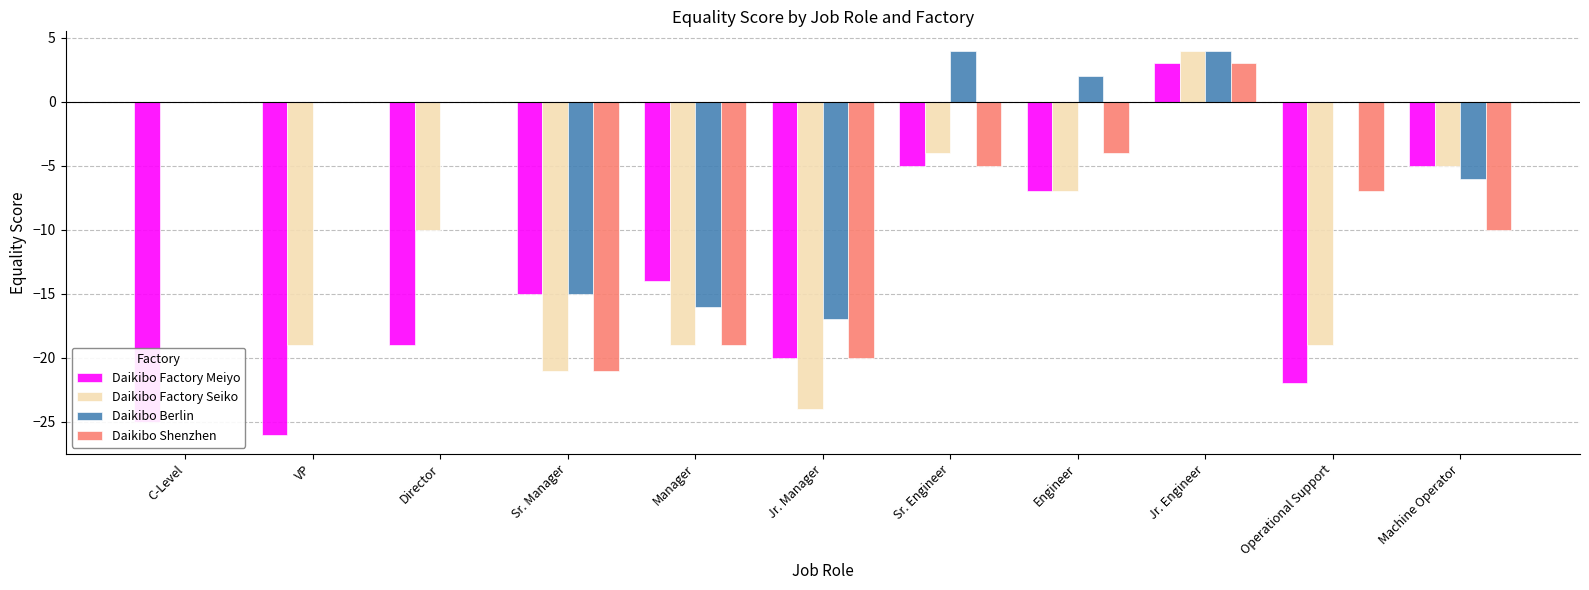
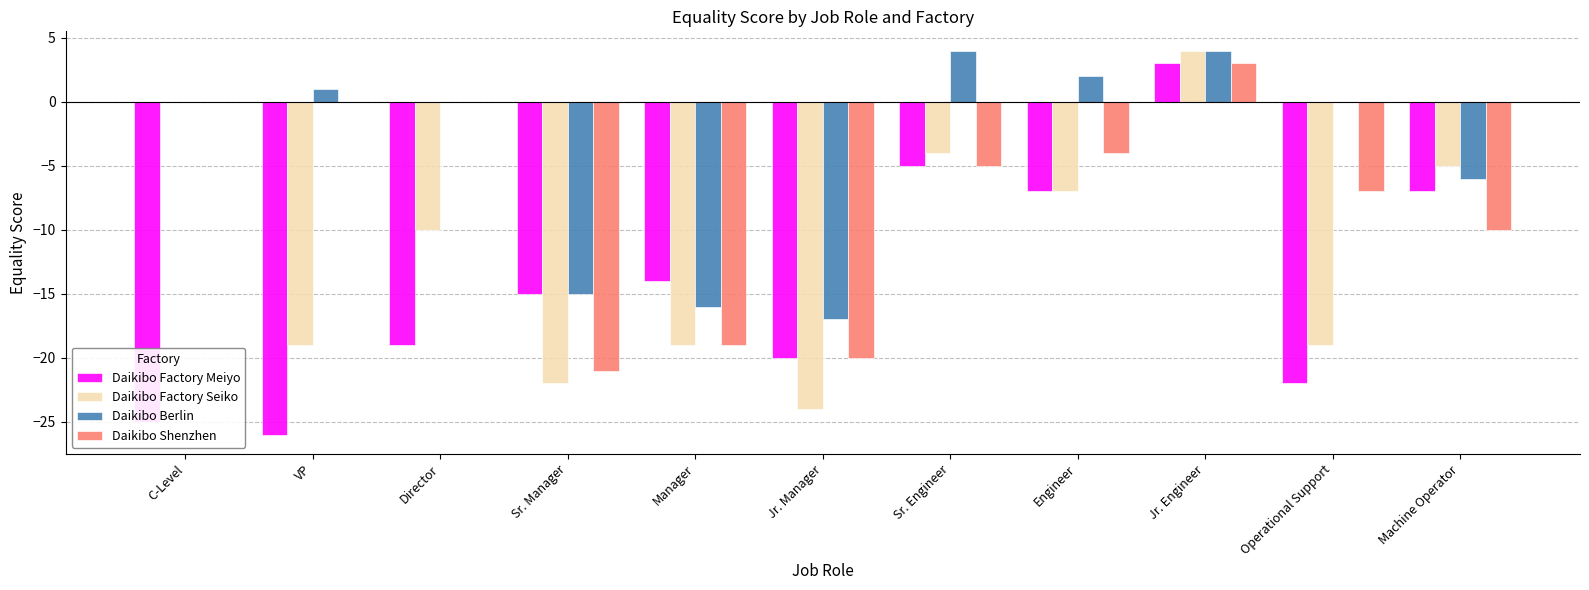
Daikibo Berlin, VP: 0 -> 1
Daikibo Factory Seiko, Sr. Manager: -21 -> -22
Daikibo Factory Meiyo, Machine Operator: -5 -> -7
